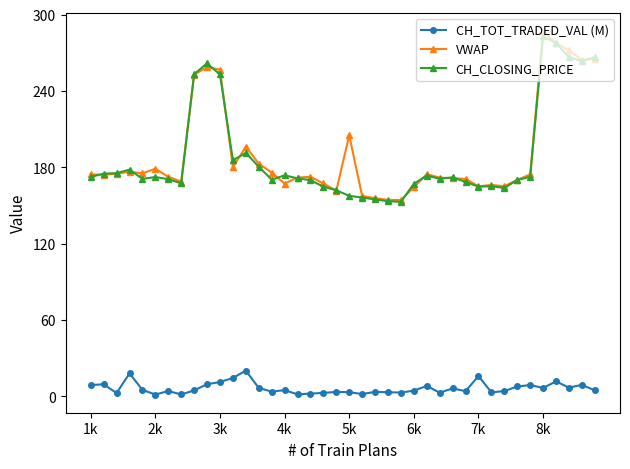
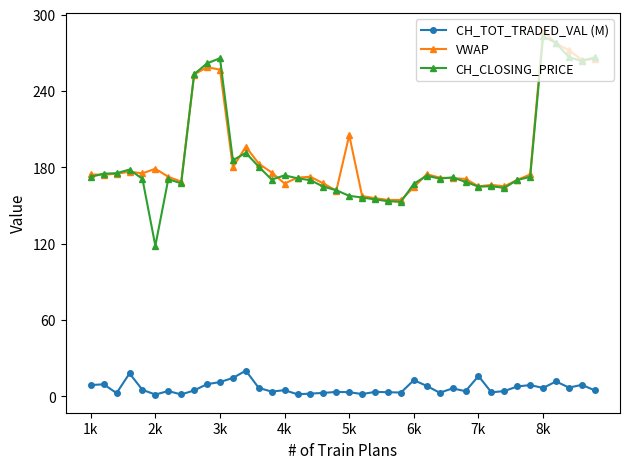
CH_CLOSING_PRICE, 2k: 172 -> 118
CH_CLOSING_PRICE, 3k: 253 -> 266
CH_TOT_TRADED_VAL (M), 6k: 4 -> 13
